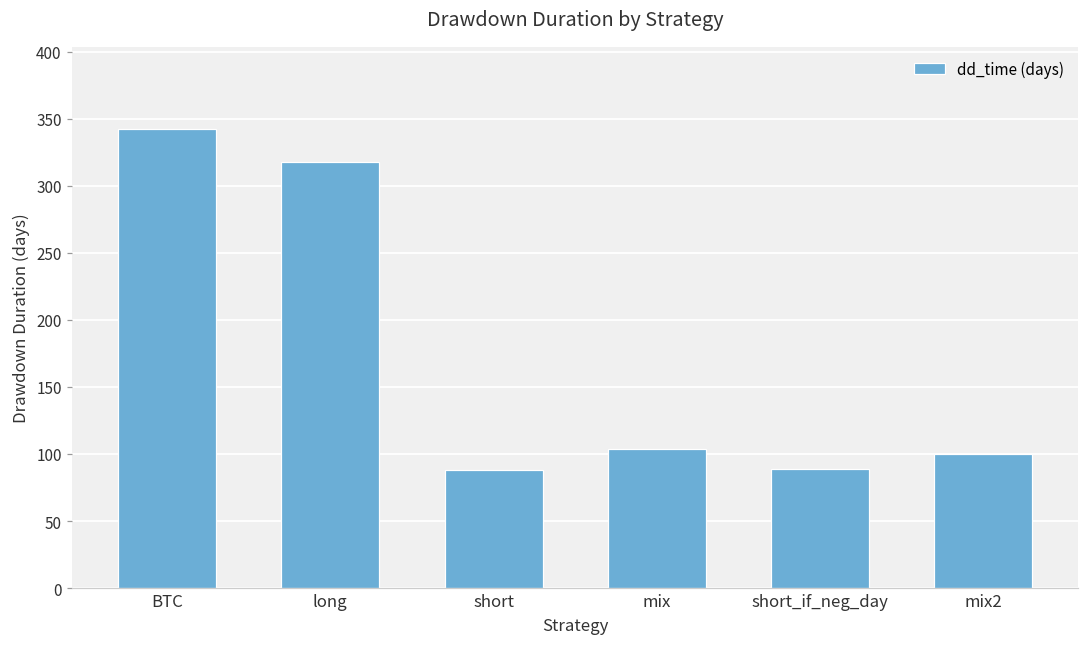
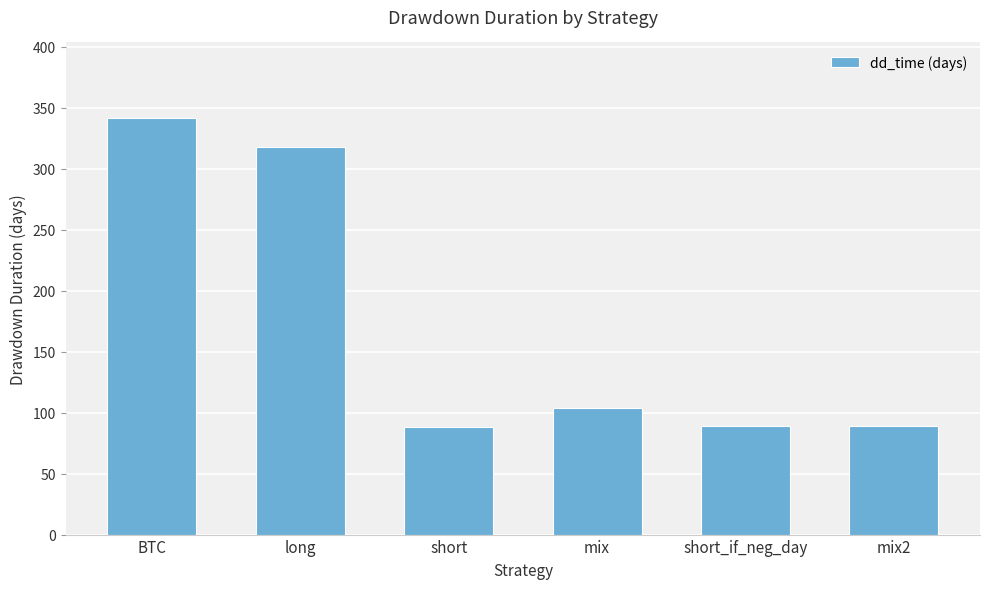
mix2: 100 -> 89
